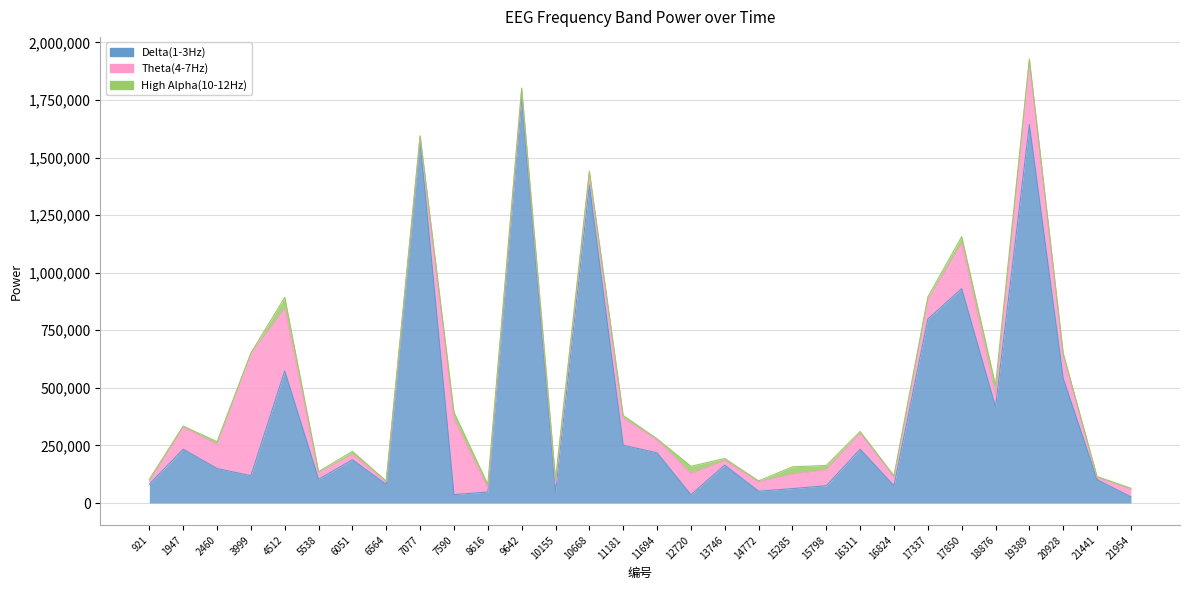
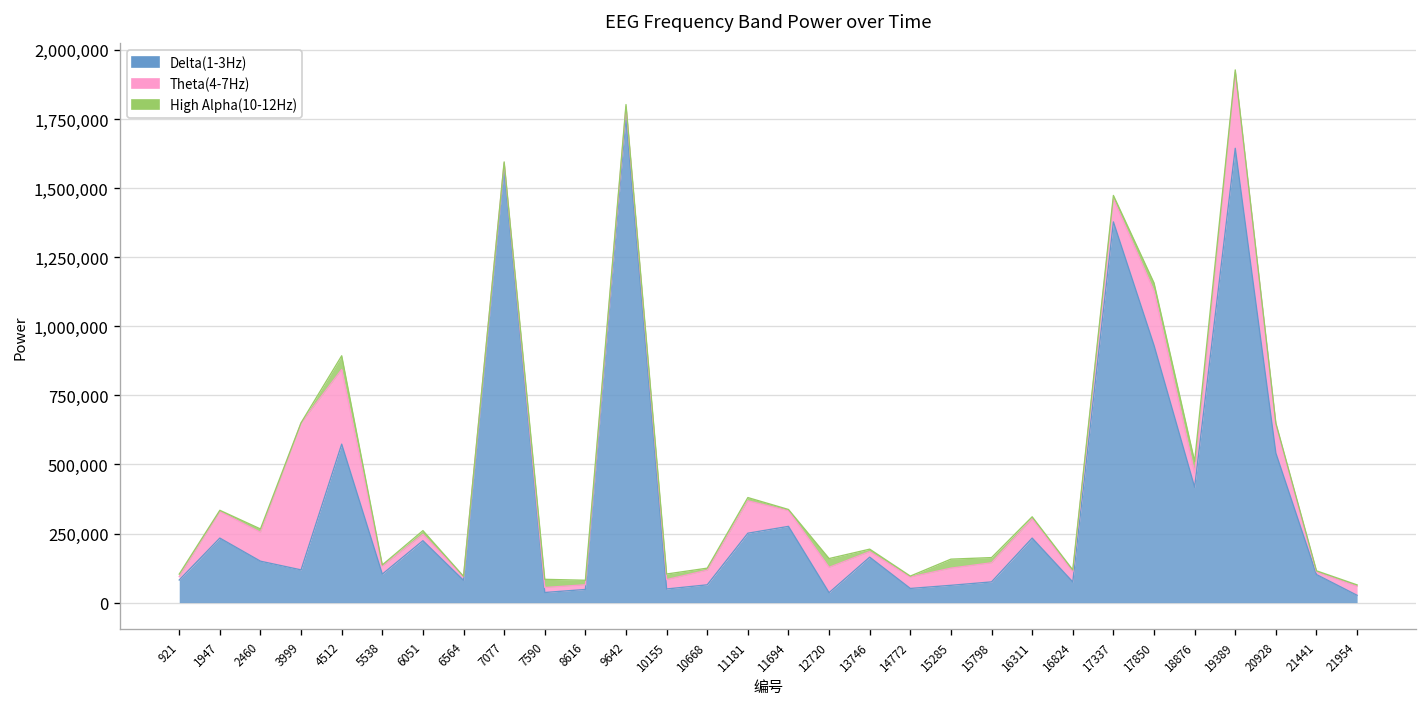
Delta(1-3Hz), 6051: 190,000 -> 220,000
Theta(4-7Hz), 7590: 330,000 -> 20,000
Delta(1-3Hz), 10668: 1,380,000 -> 60,000
Delta(1-3Hz), 11694: 220,000 -> 280,000
Delta(1-3Hz), 17337: 800,000 -> 1,380,000
